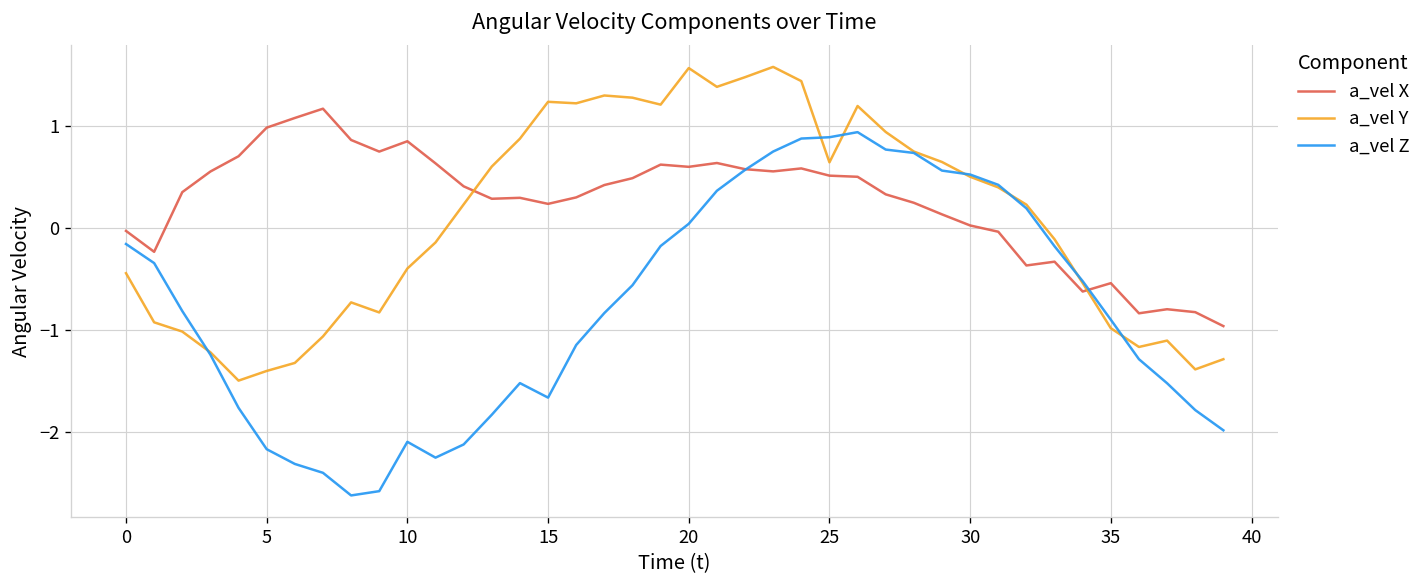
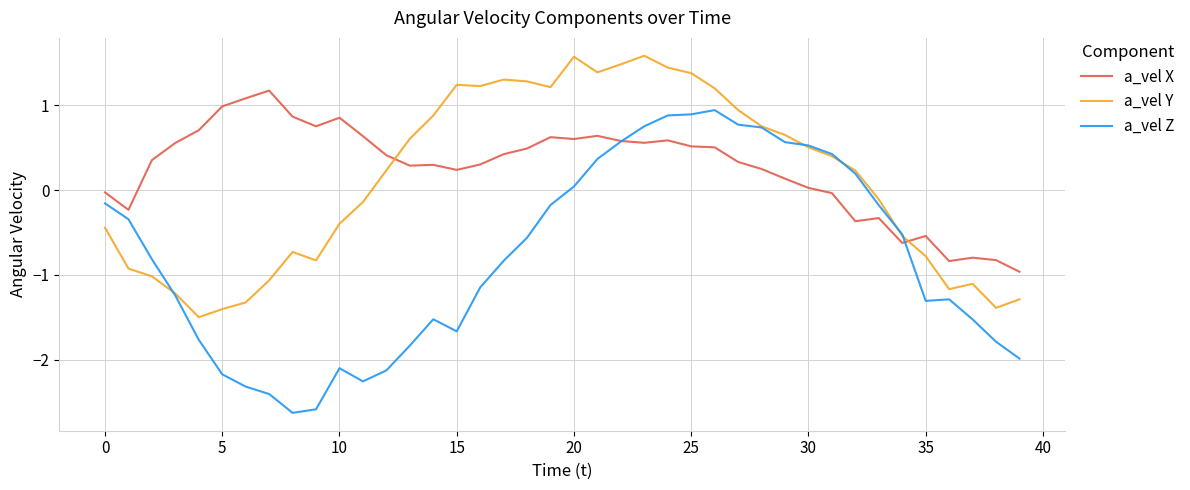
a_vel Y, 25: 0.6 -> 1.4
a_vel Y, 35: -1.0 -> -0.8
a_vel Z, 35: -0.9 -> -1.3
